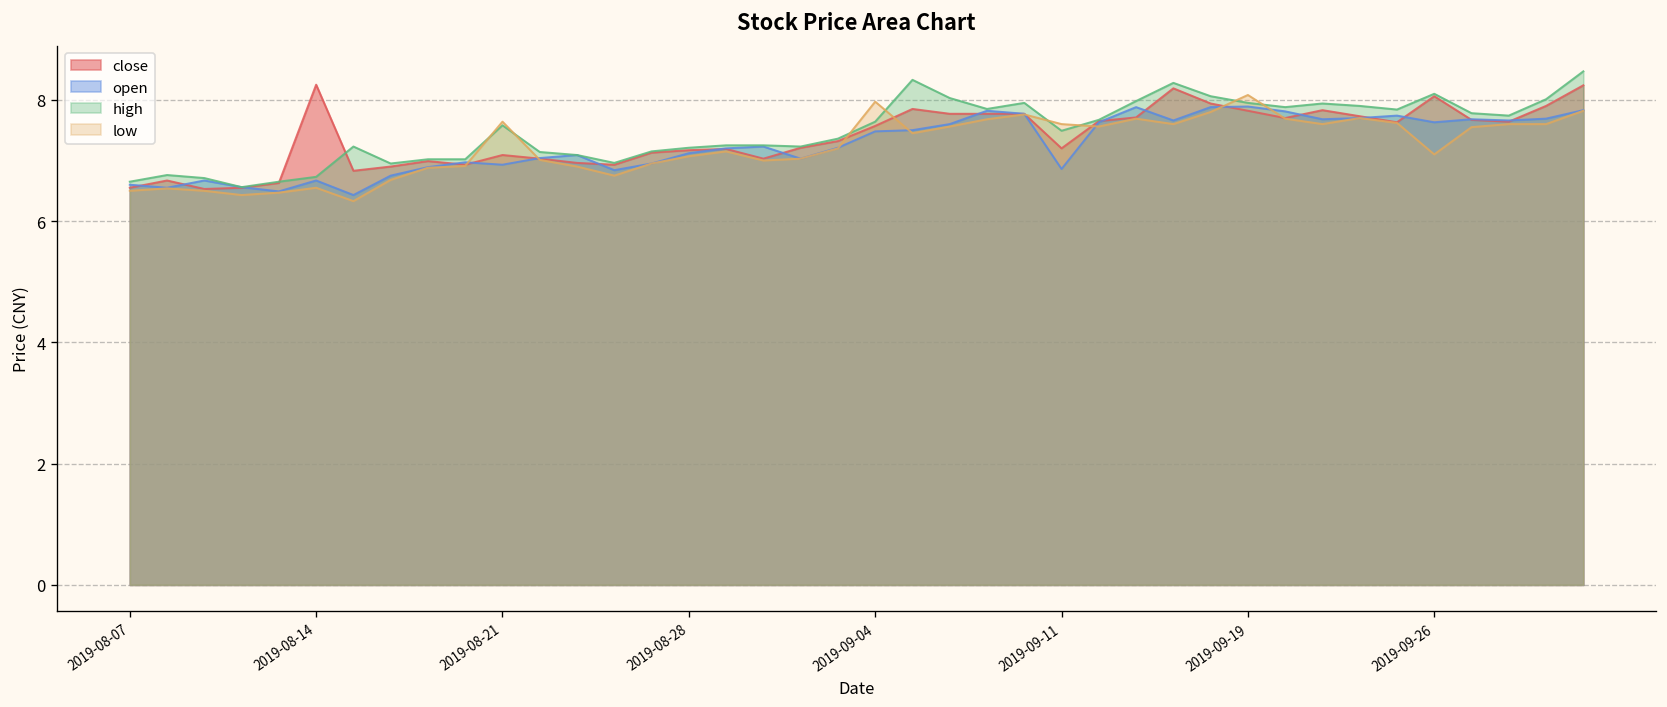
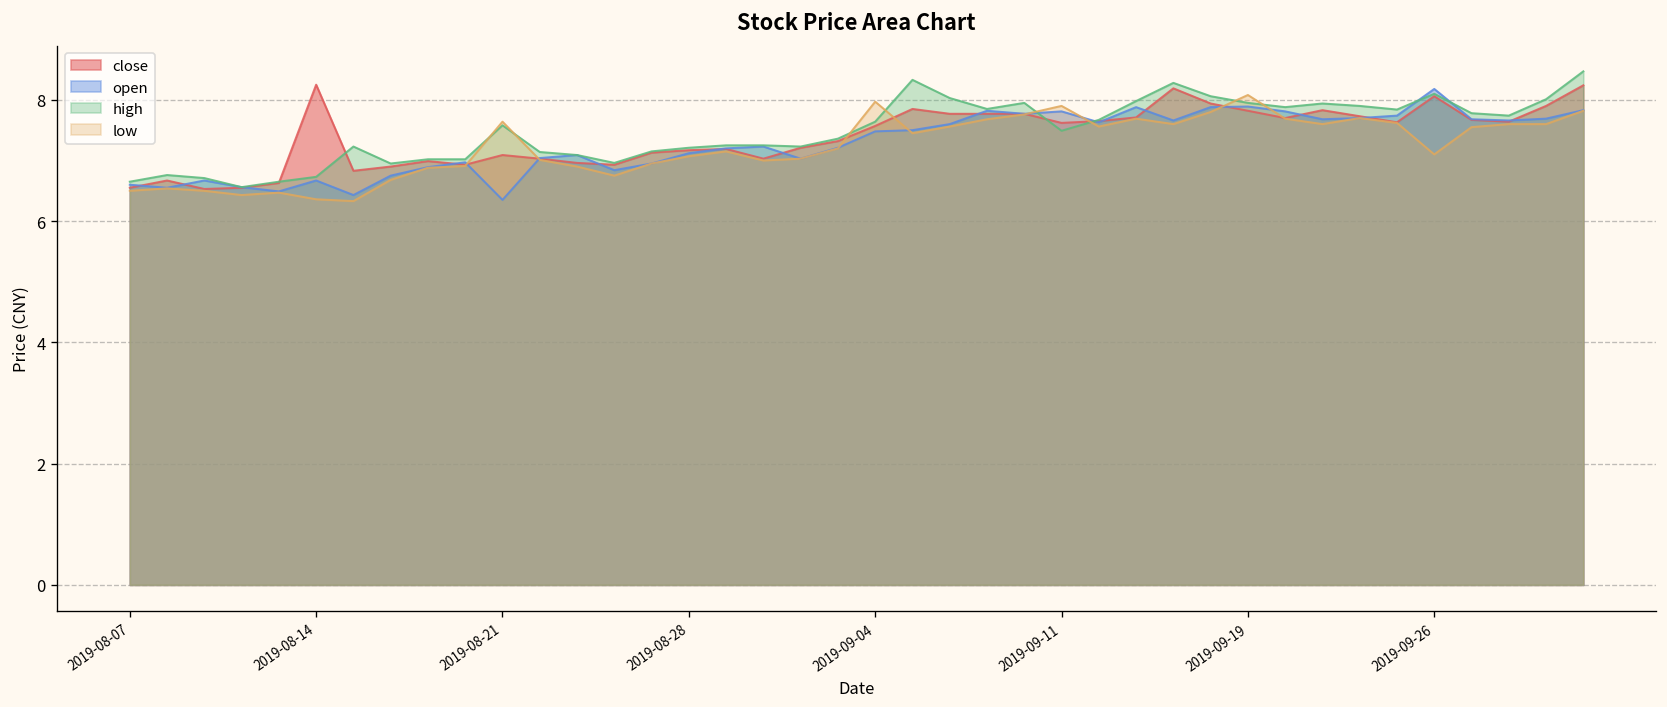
low, 2019-08-14: 6.6 -> 6.4
open, 2019-08-21: 6.9 -> 6.4
close, 2019-09-11: 7.2 -> 7.6
open, 2019-09-11: 6.9 -> 7.8
low, 2019-09-11: 7.6 -> 7.9
open, 2019-09-26: 7.6 -> 8.2
